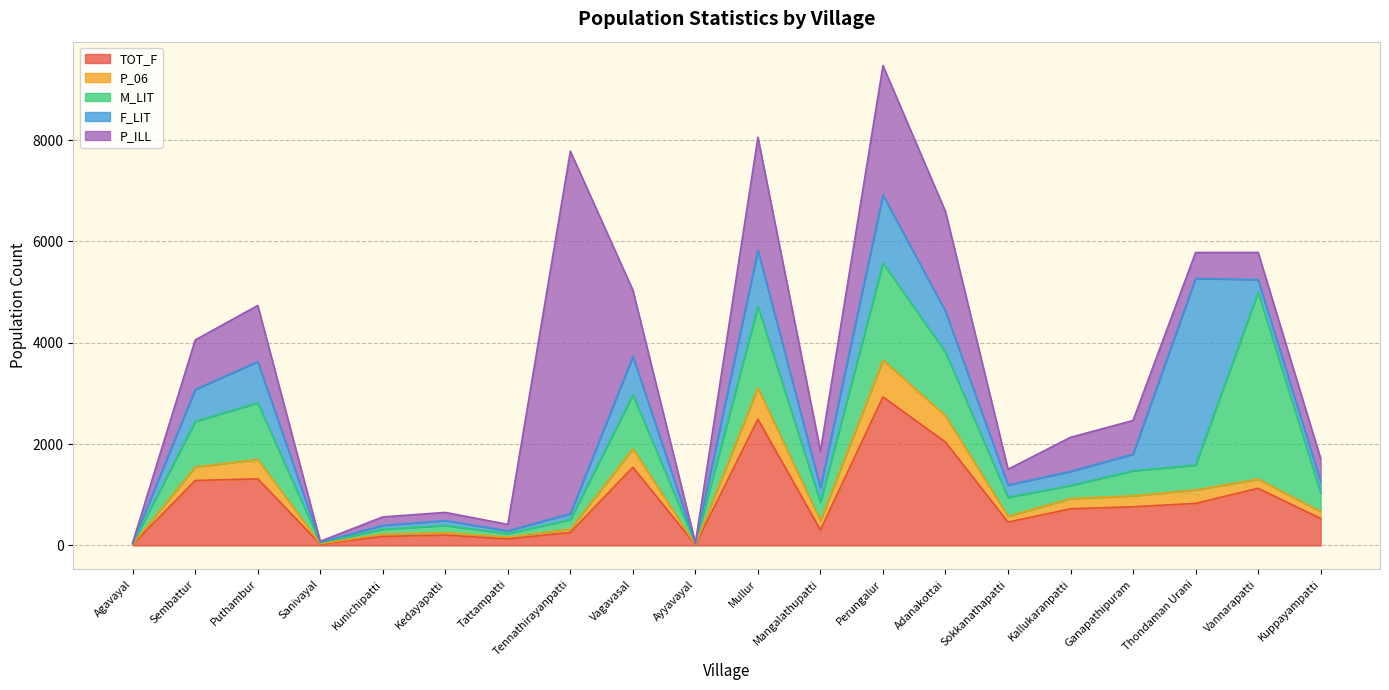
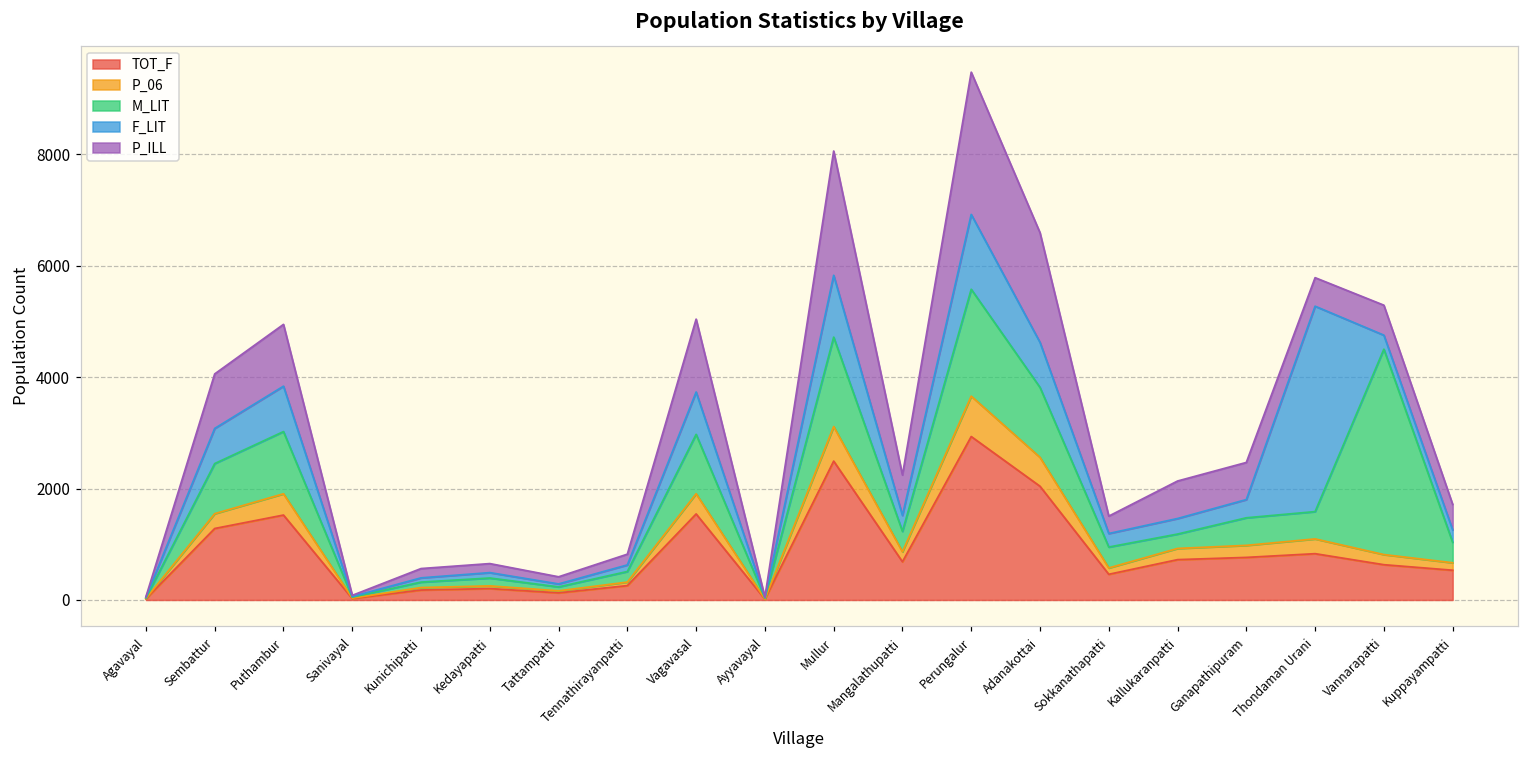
TOT_F, Puthambur: 1300 -> 1500
P_ILL, Tennathirayanpatti: 7200 -> 200
TOT_F, Mangalathupatti: 300 -> 700
TOT_F, Vannarapatti: 1100 -> 600
